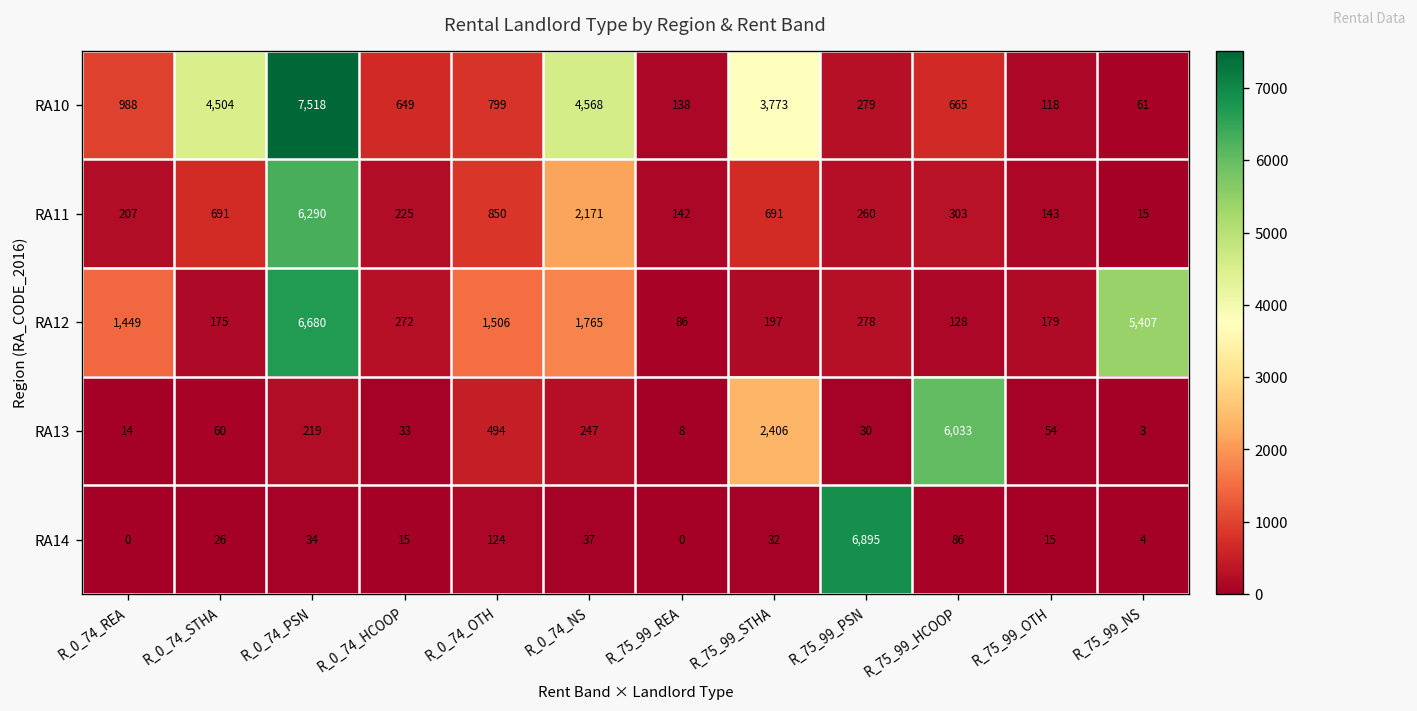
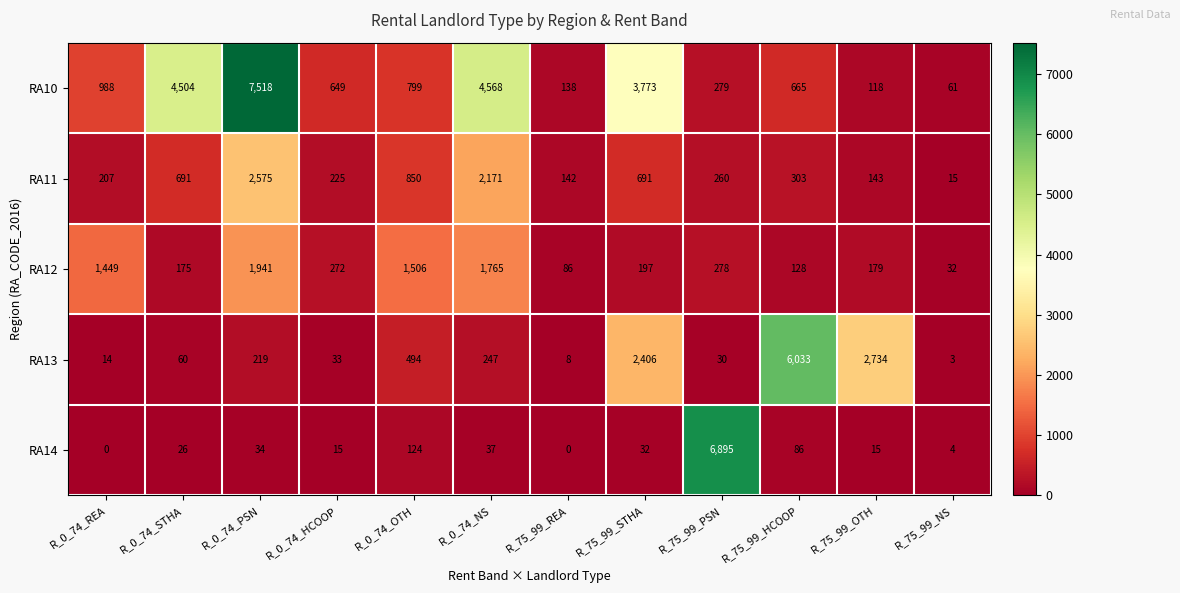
RA11, R_0_74_PSN: 6,290 -> 2,575
RA12, R_0_74_PSN: 6,680 -> 1,941
RA12, R_75_99_NS: 5,407 -> 32
RA13, R_75_99_OTH: 54 -> 2,734
